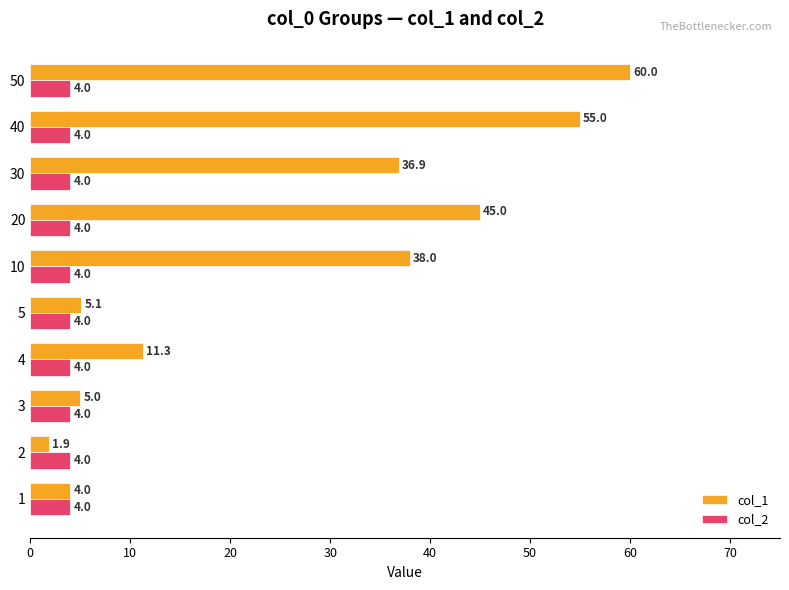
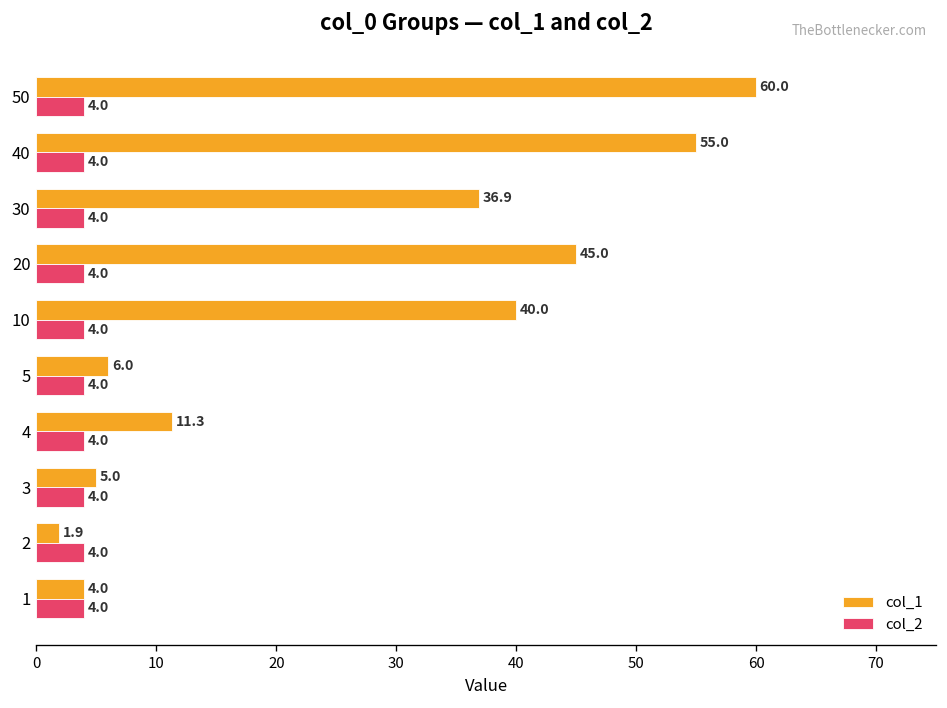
col_1, 10: 38.0 -> 40.0
col_1, 5: 5.1 -> 6.0
